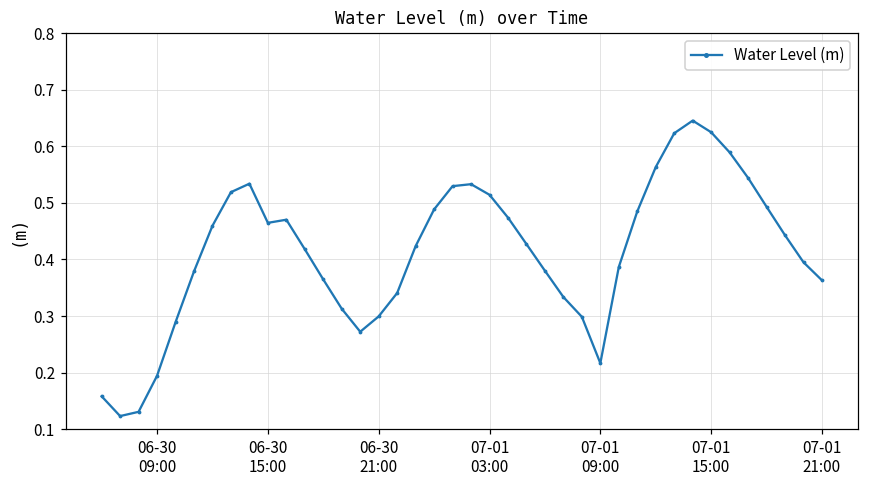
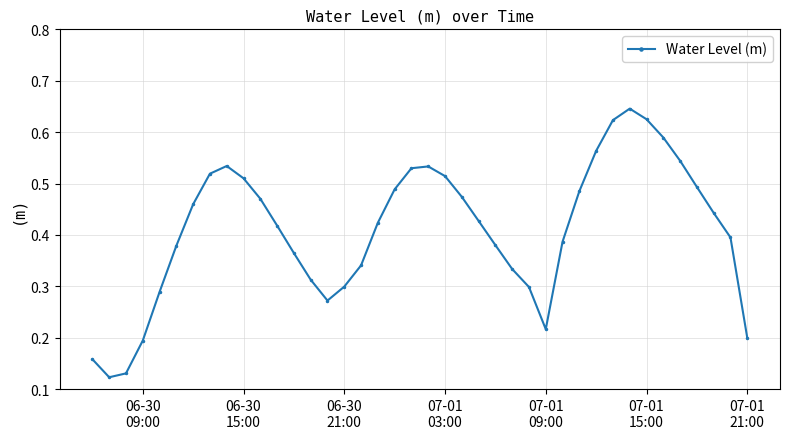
06-30 15:00: 0.46 -> 0.51
07-01 21:00: 0.36 -> 0.20
